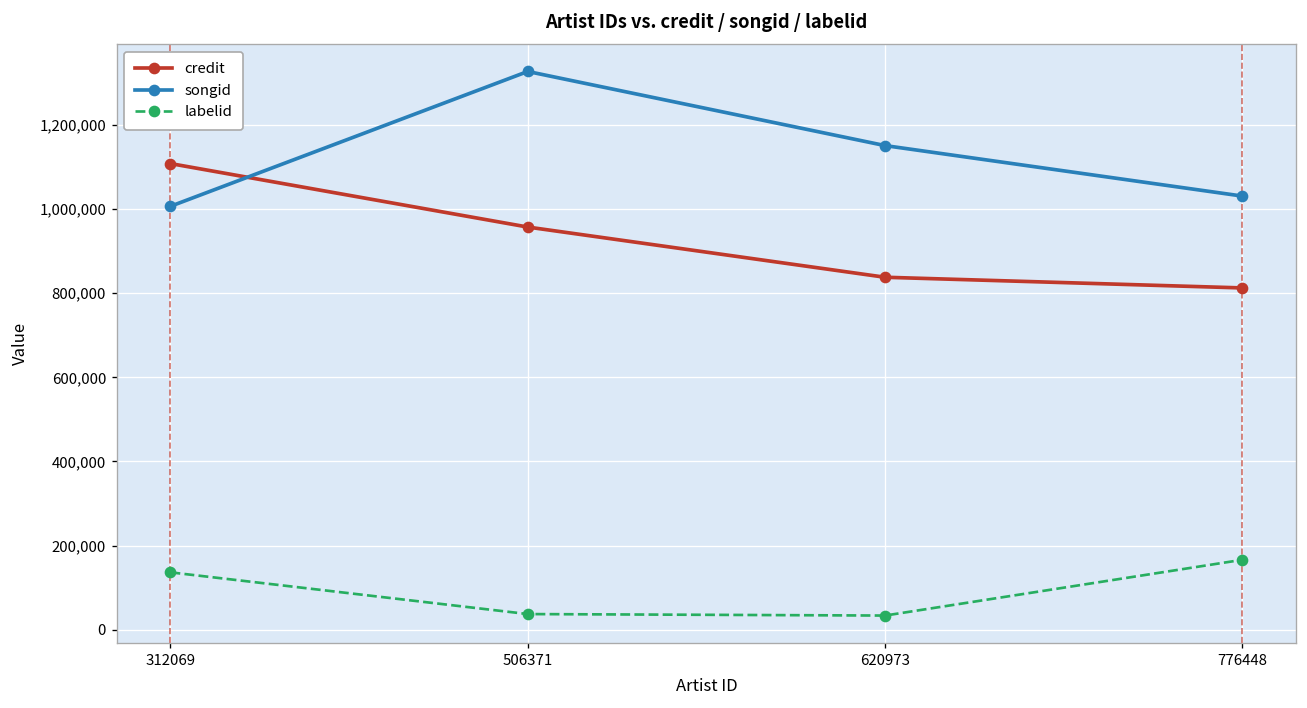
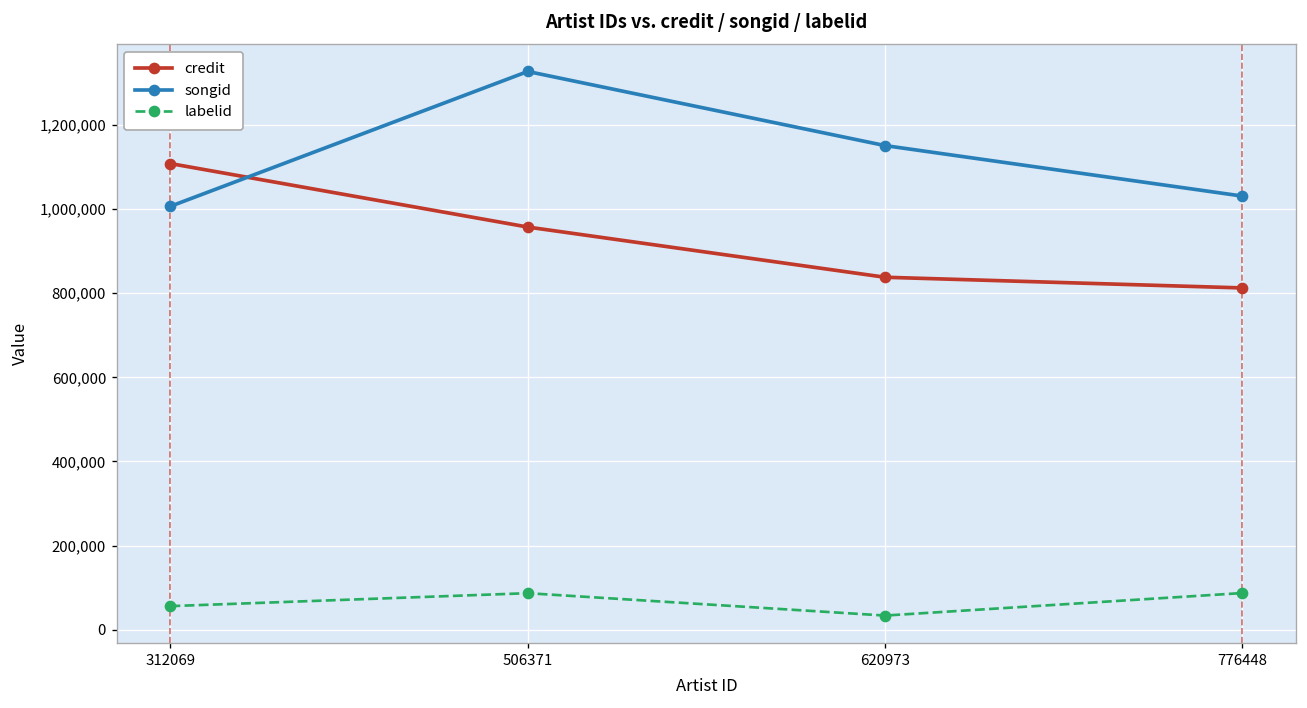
labelid, 312069: 140,000 -> 60,000
labelid, 506371: 40,000 -> 90,000
labelid, 776448: 170,000 -> 90,000
